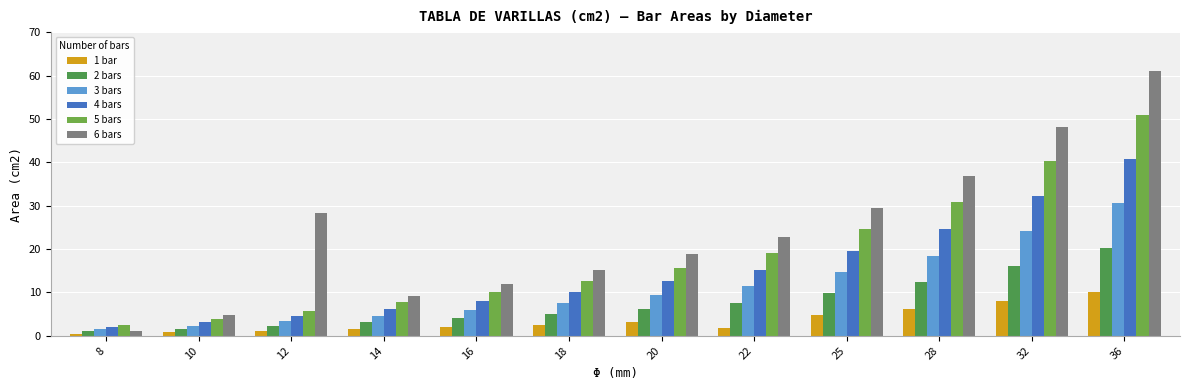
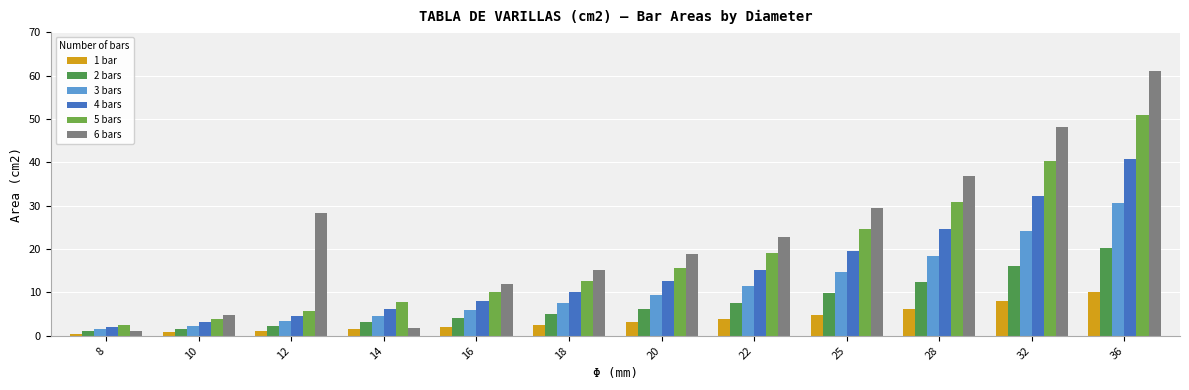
6 bars, 14: 9 -> 2
1 bar, 22: 2 -> 4
